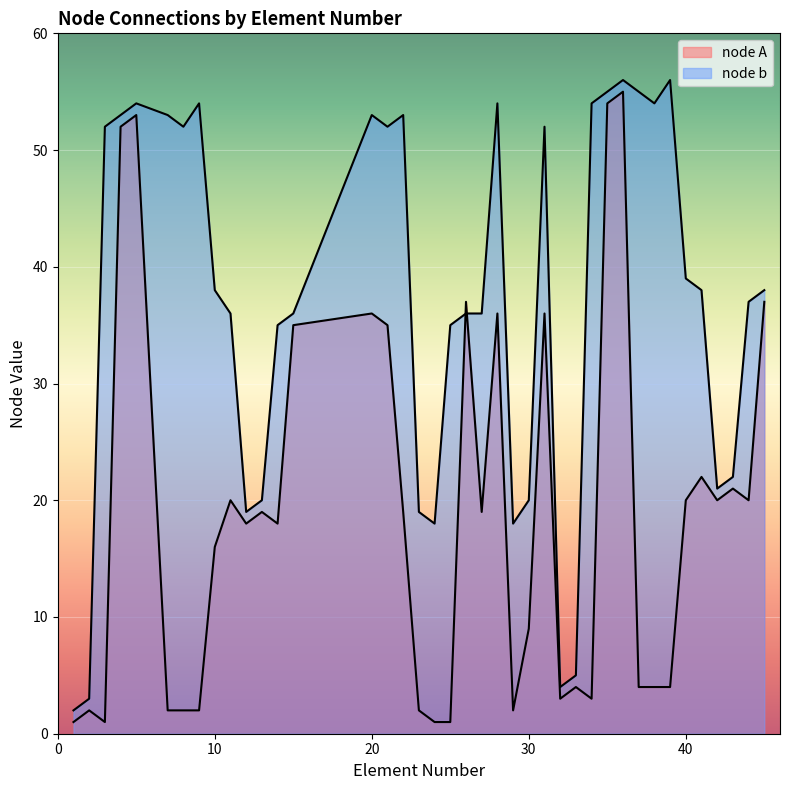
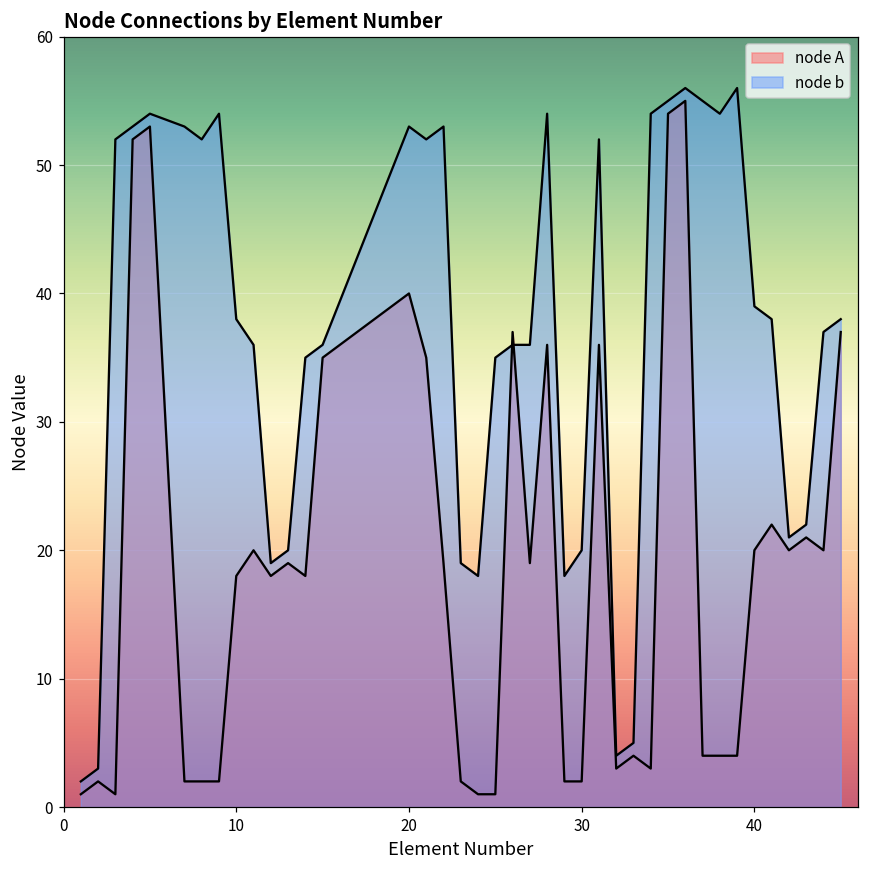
node A, 10: 16 -> 18
node A, 20: 36 -> 40
node A, 30: 9 -> 2
